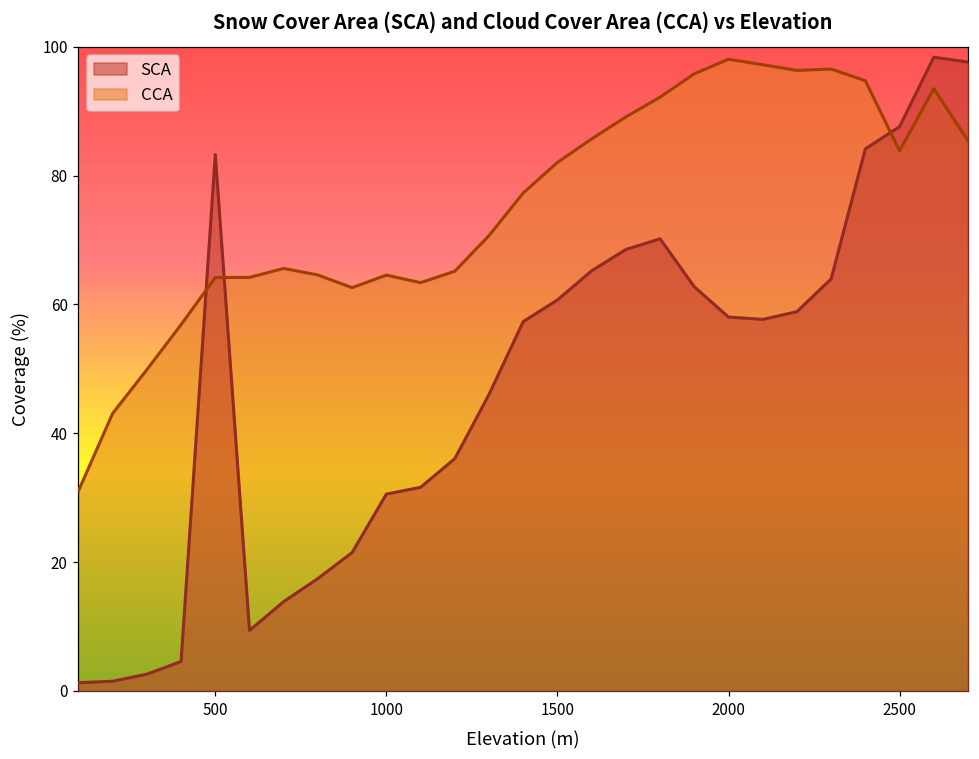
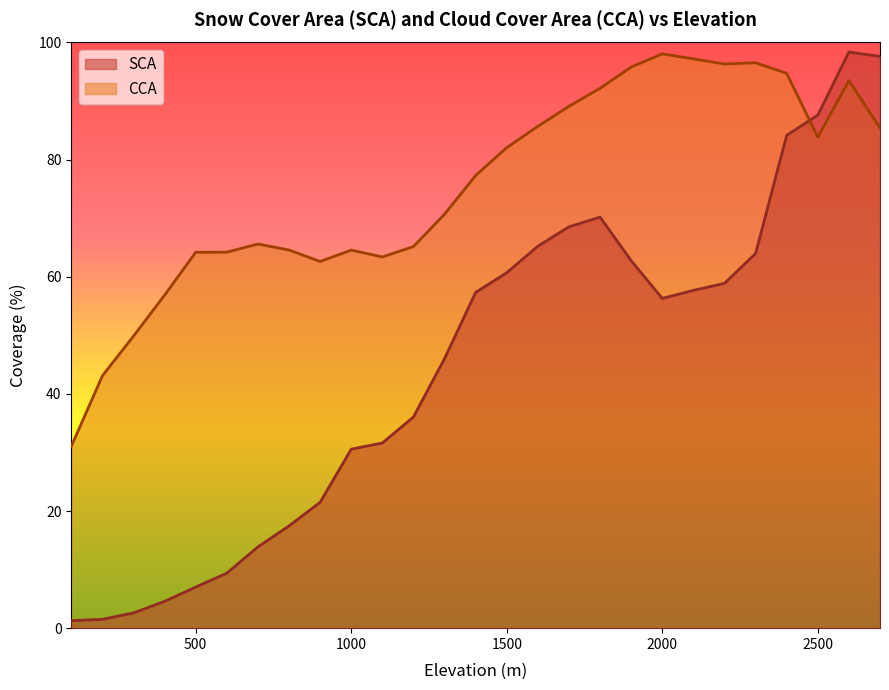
SCA, 500: 83 -> 7
SCA, 2000: 58 -> 56
